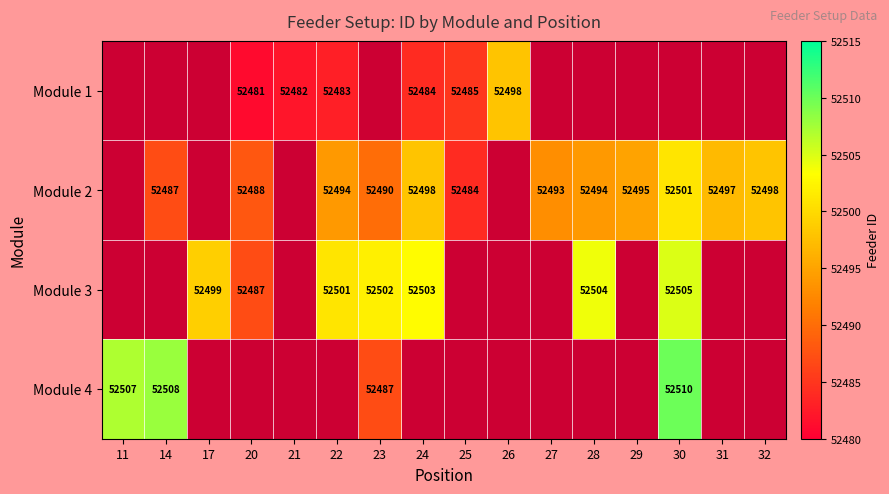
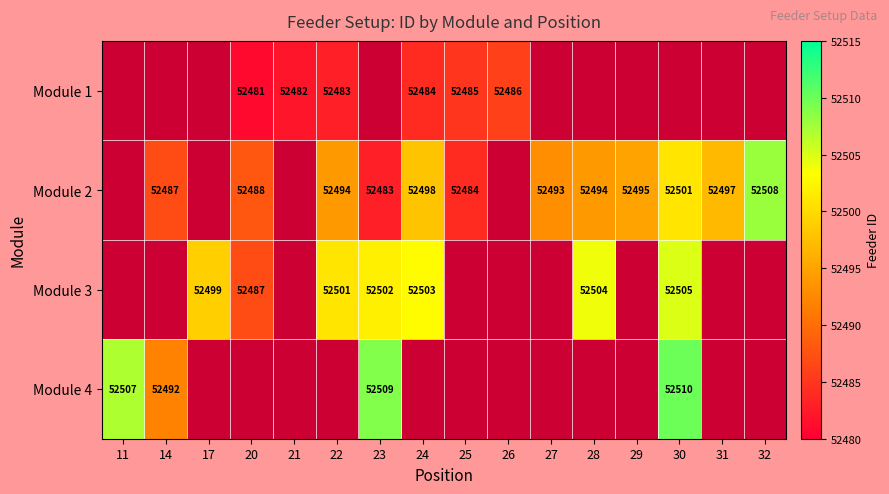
Module 1, 26: 52498 -> 52486
Module 2, 23: 52490 -> 52483
Module 2, 32: 52498 -> 52508
Module 4, 14: 52508 -> 52492
Module 4, 23: 52487 -> 52509
